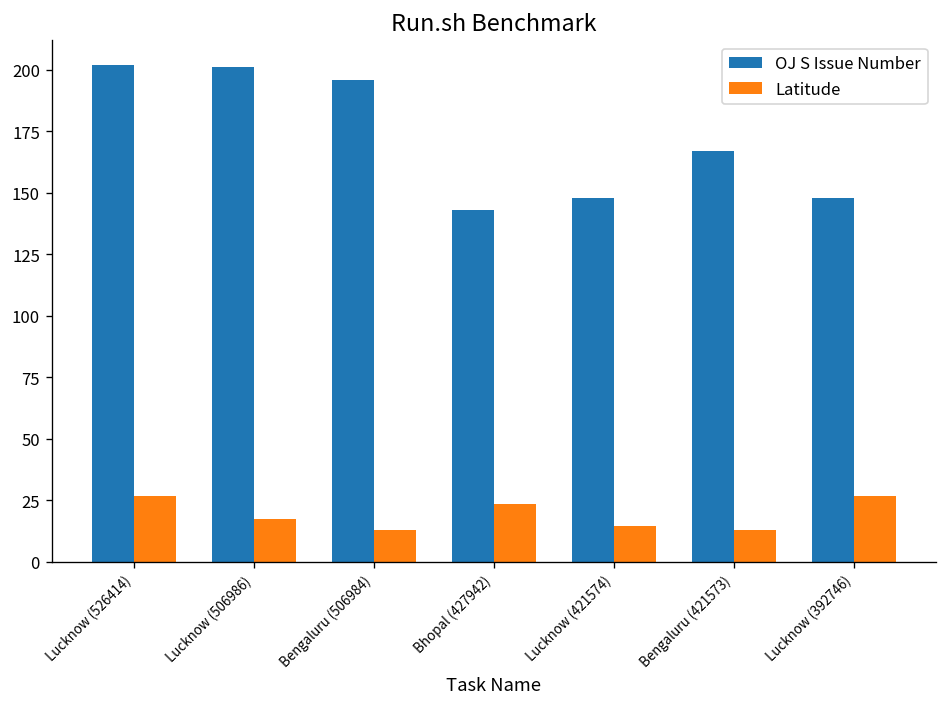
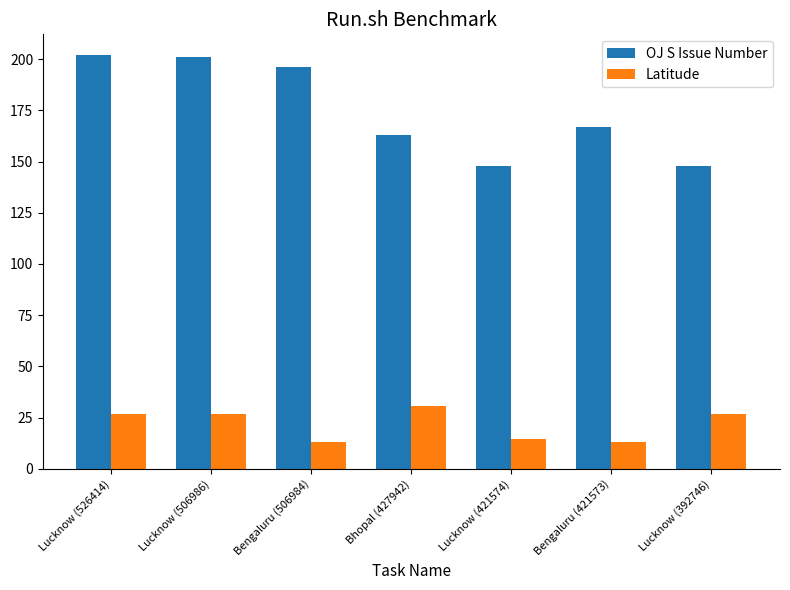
Latitude, Lucknow (506986): 17 -> 27
OJ S Issue Number, Bhopal (427942): 143 -> 163
Latitude, Bhopal (427942): 23 -> 31
